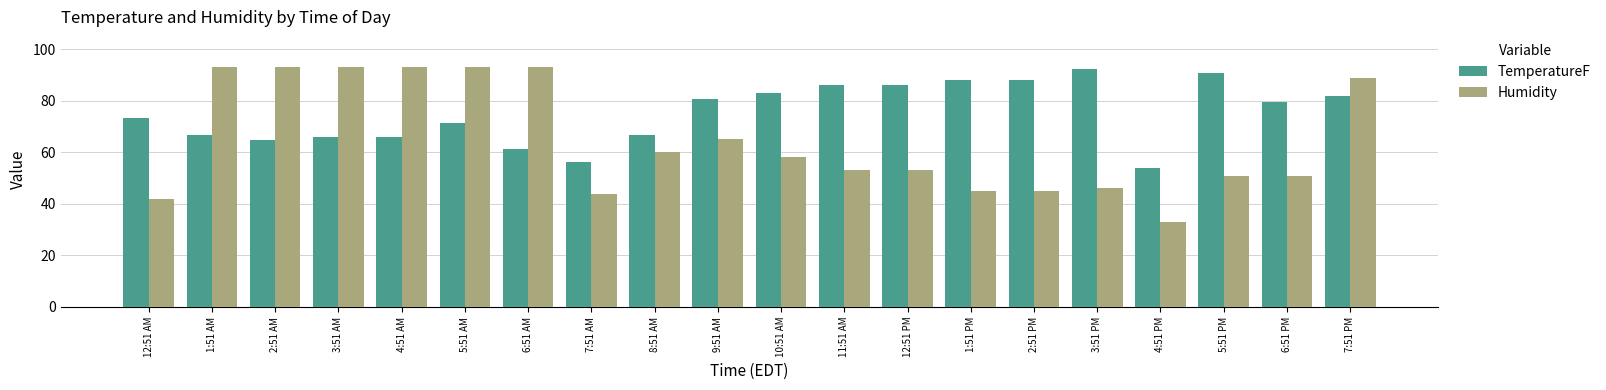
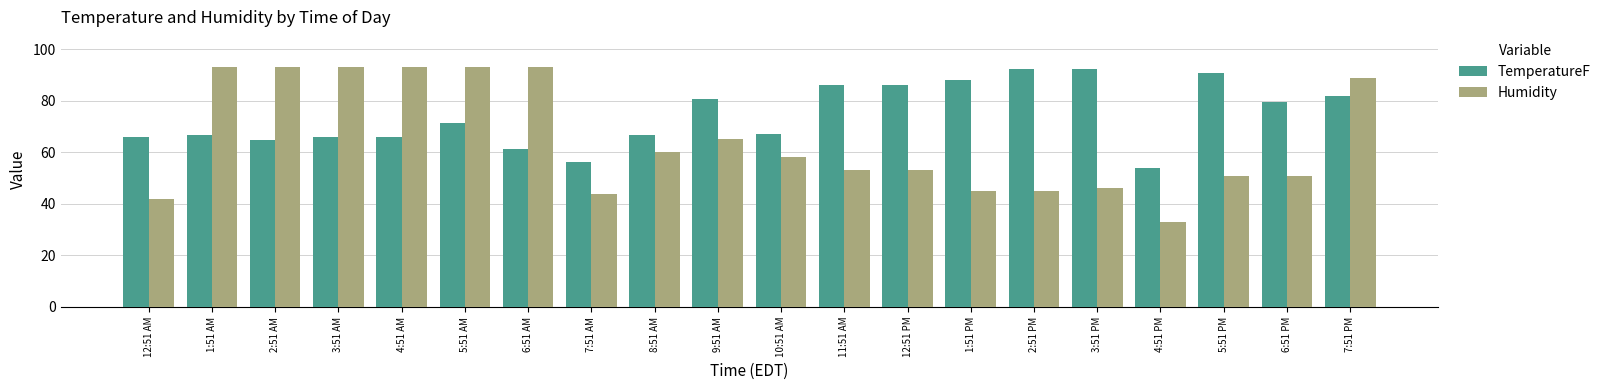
TemperatureF, 12:51 AM: 73 -> 66
TemperatureF, 10:51 AM: 83 -> 67
TemperatureF, 2:51 PM: 88 -> 92
